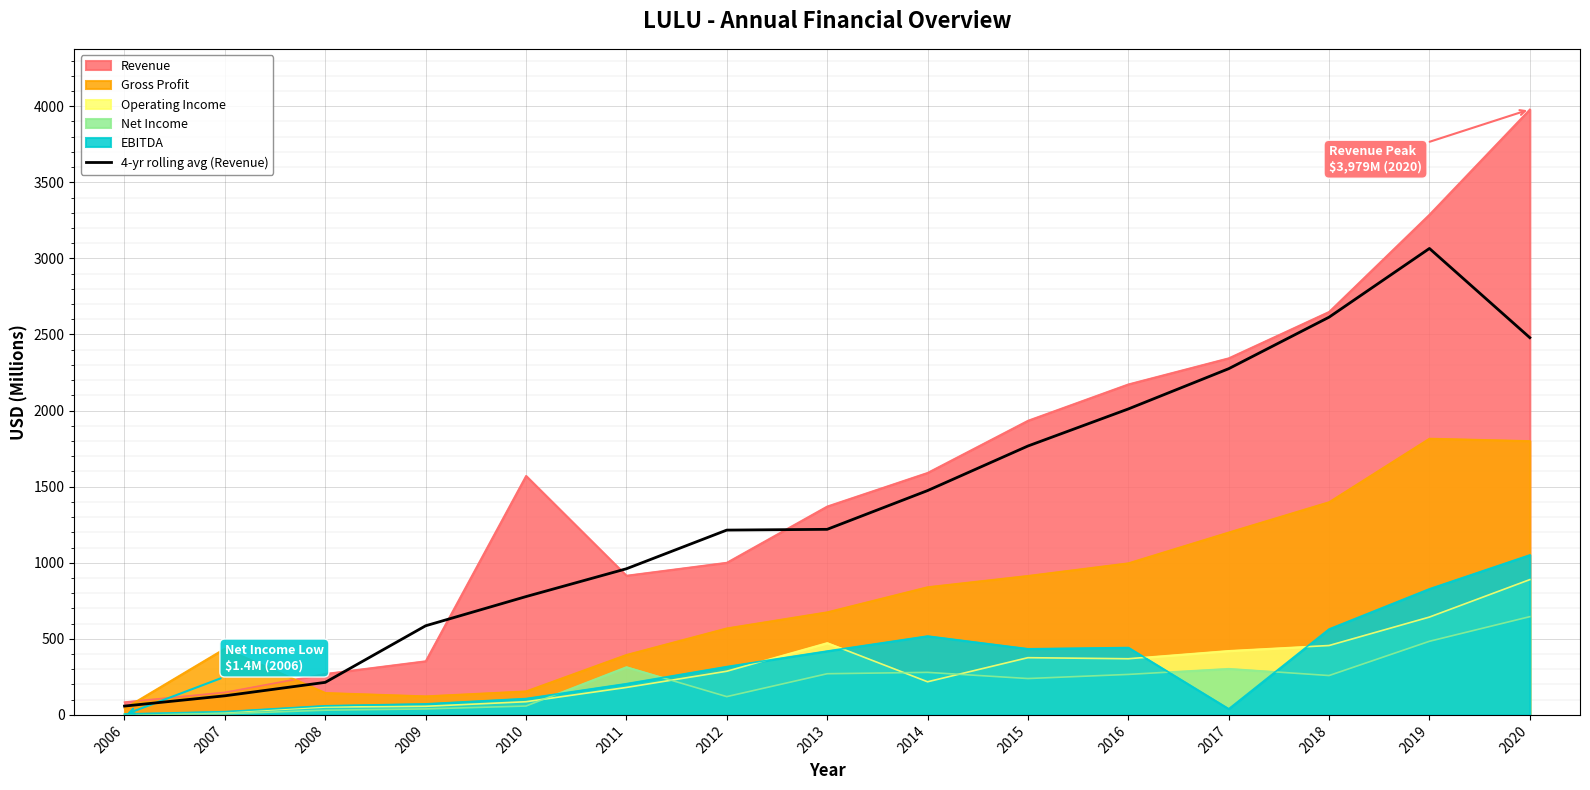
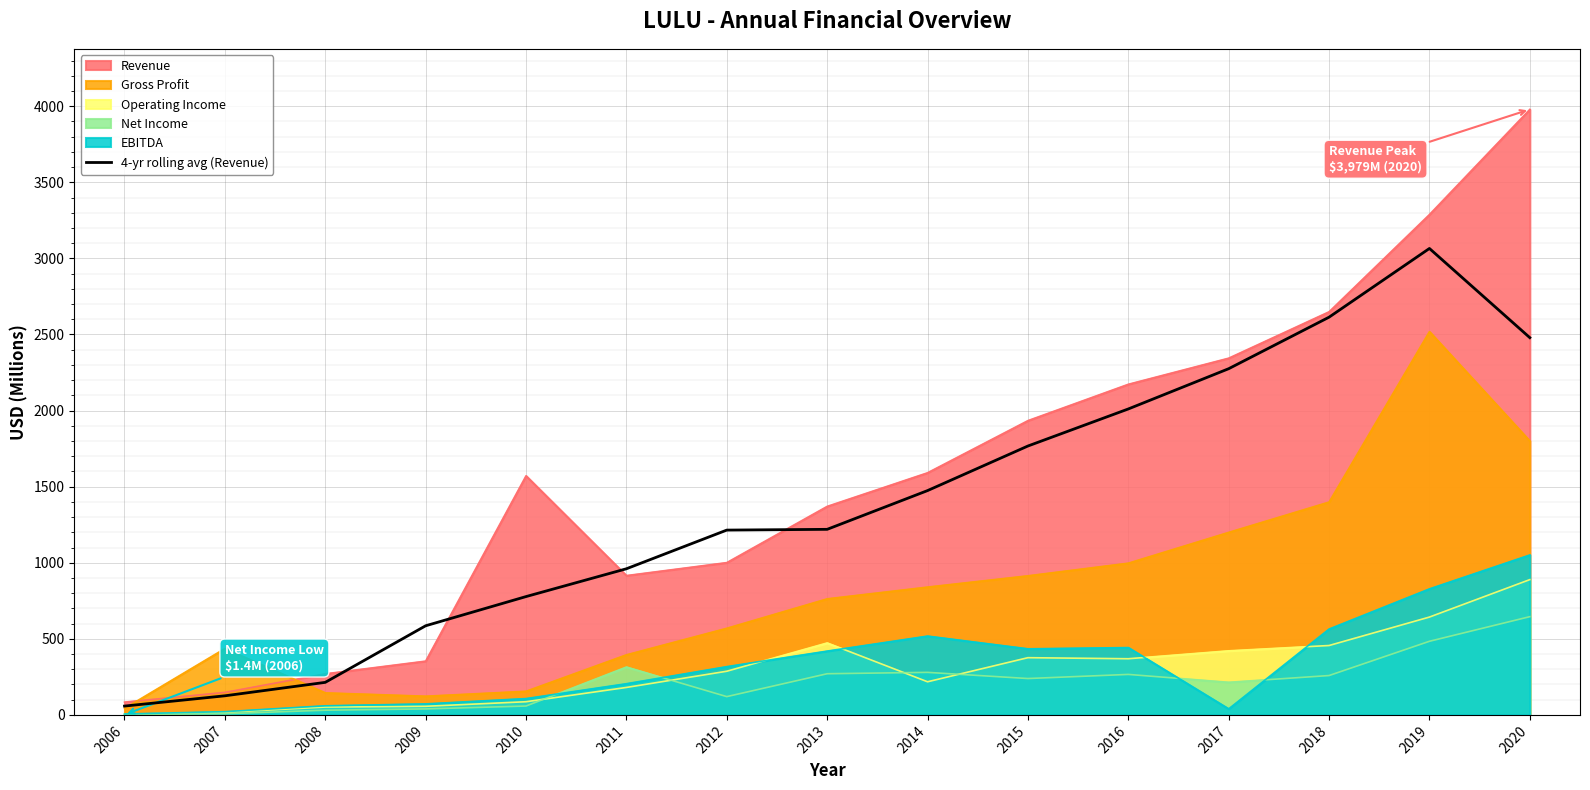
Gross Profit, 2013: 680 -> 760
Net Income, 2017: 300 -> 210
Gross Profit, 2019: 1820 -> 2520
